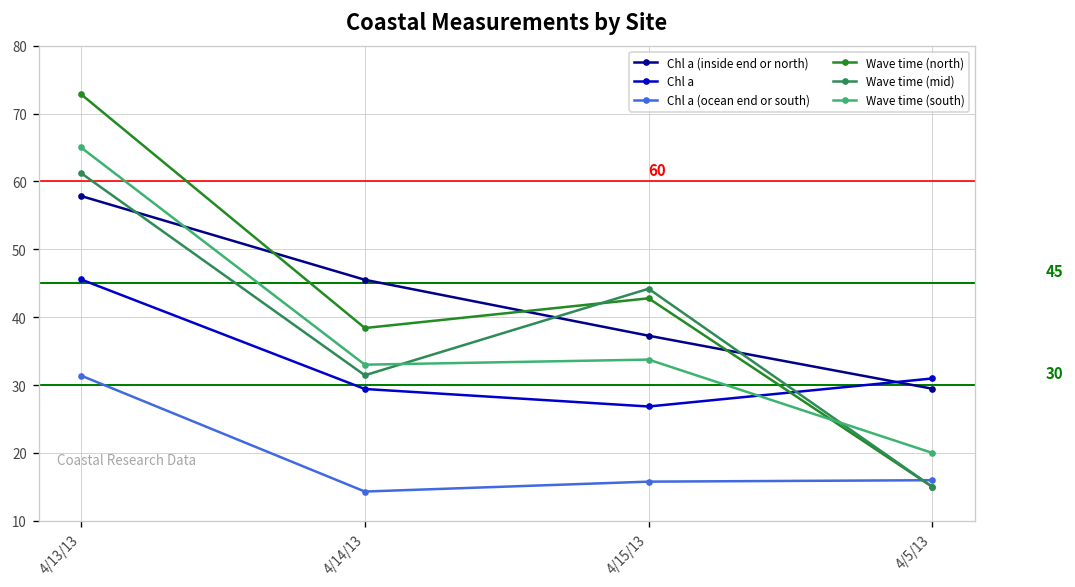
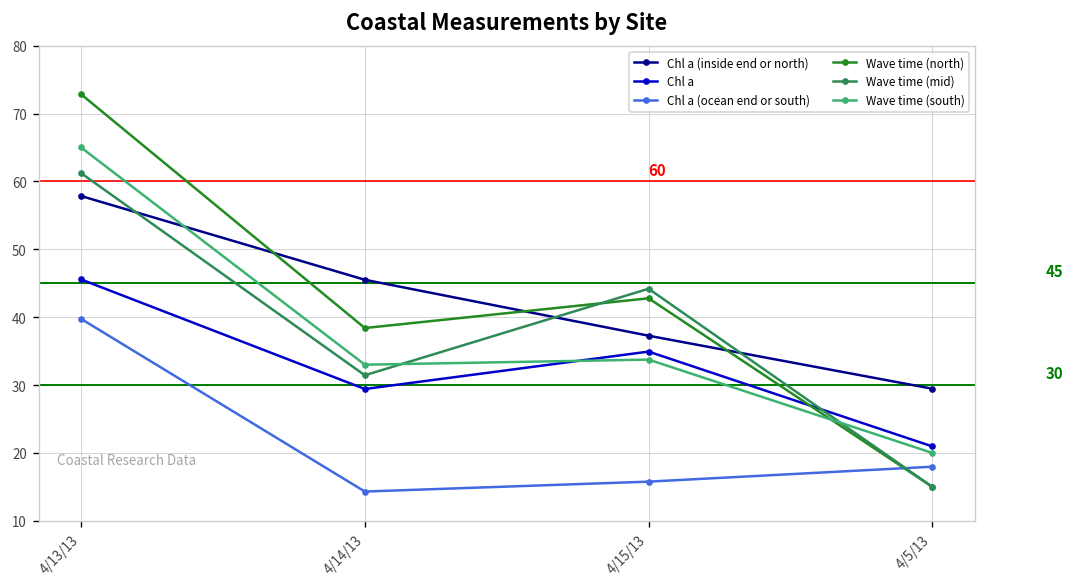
Chl a (ocean end or south), 4/13/13: 31 -> 40
Chl a, 4/15/13: 27 -> 35
Chl a, 4/5/13: 31 -> 21
Chl a (ocean end or south), 4/5/13: 16 -> 18
